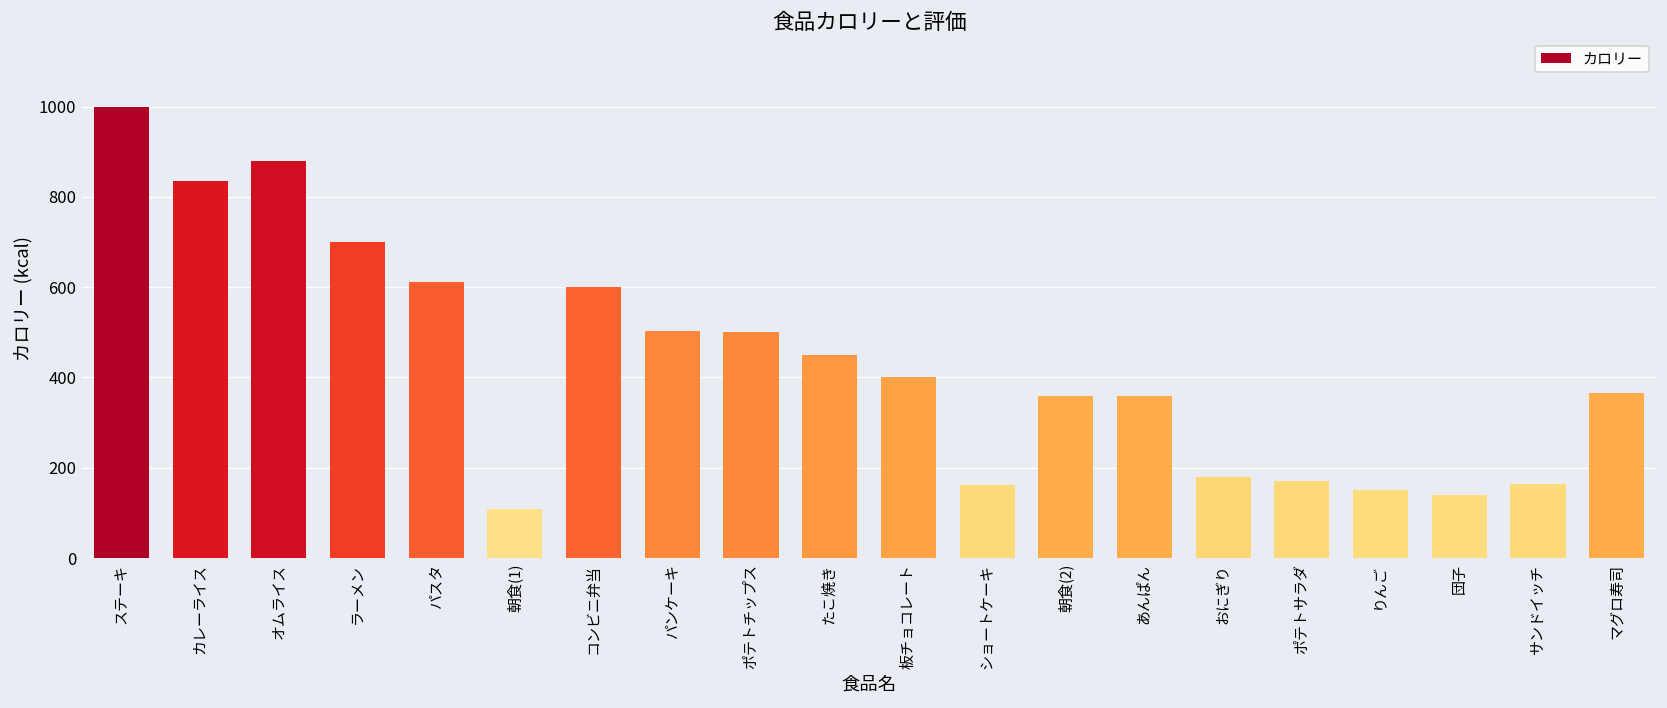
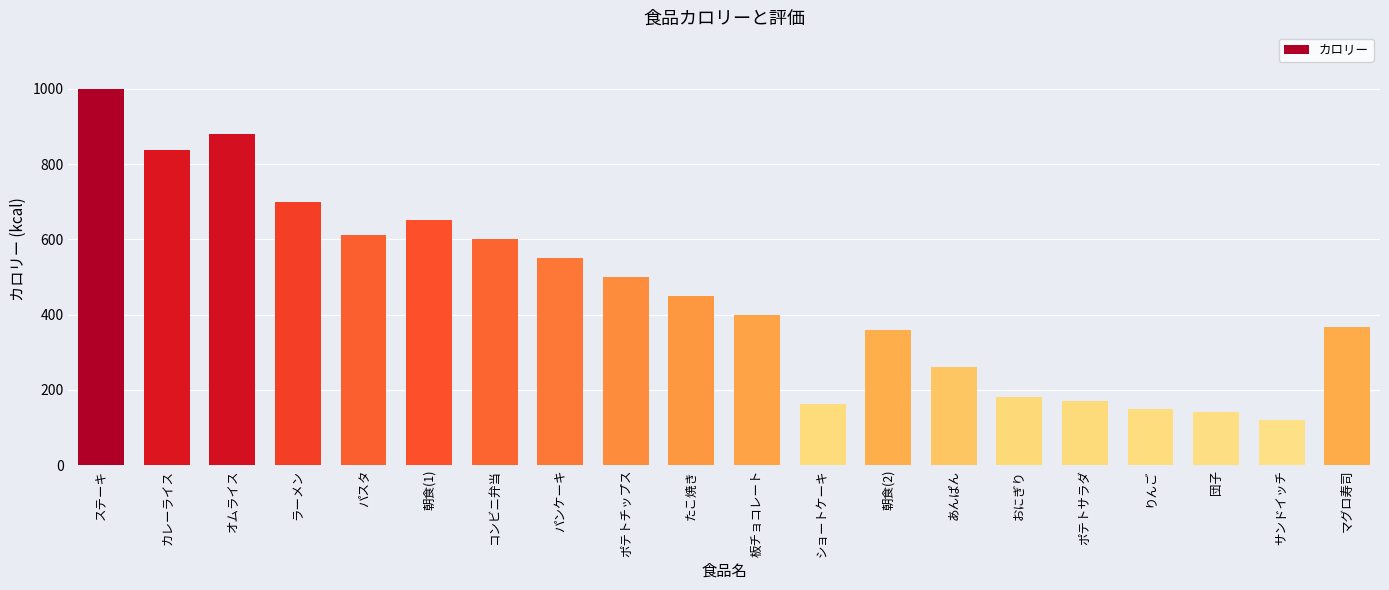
朝食(1): 110 -> 650
パンケーキ: 500 -> 550
あんぱん: 360 -> 260
サンドイッチ: 160 -> 120
